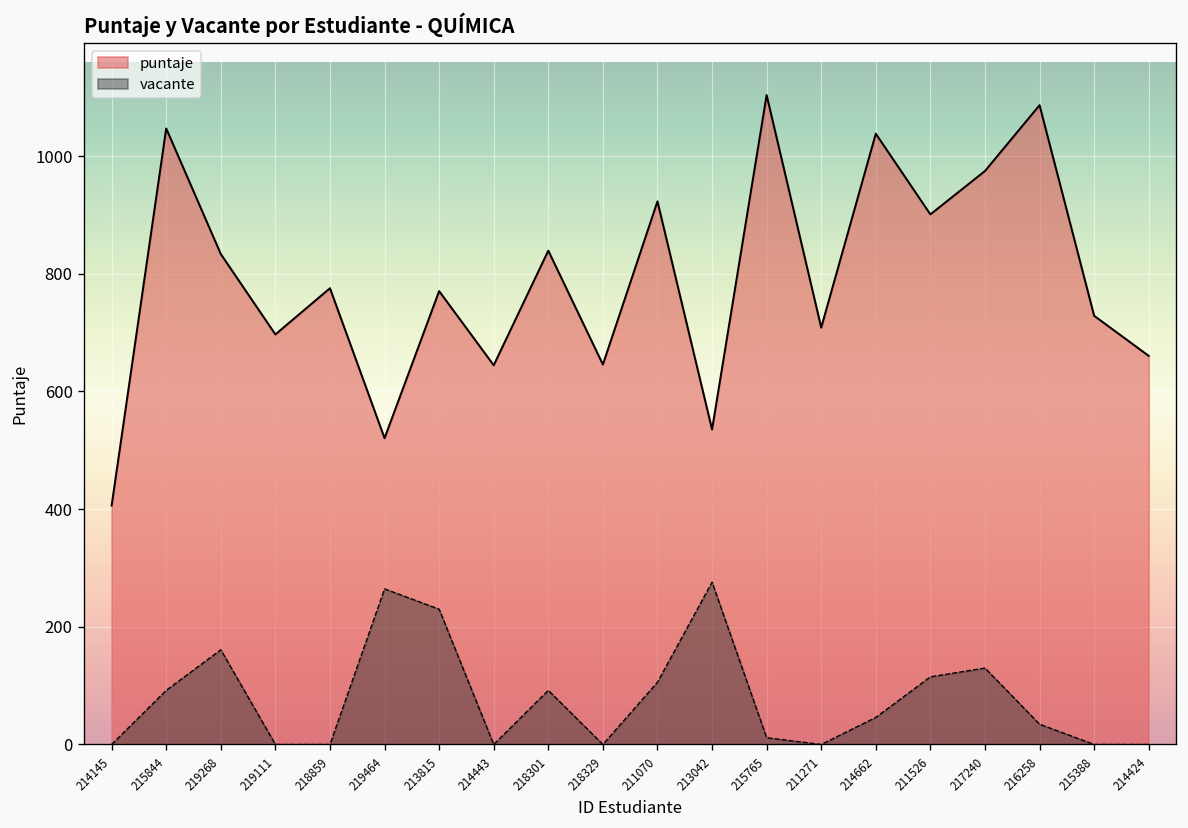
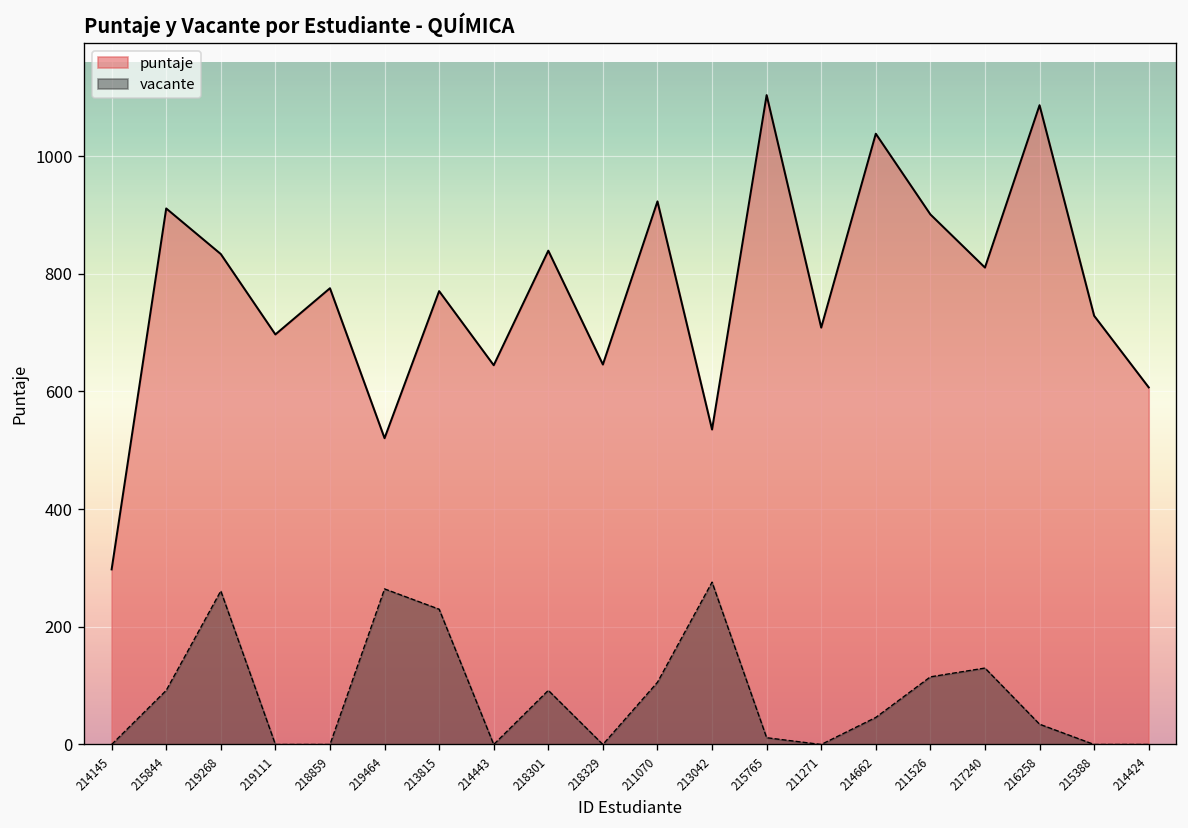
puntaje, 214145: 410 -> 300
puntaje, 215844: 1050 -> 910
vacante, 219268: 160 -> 260
puntaje, 217240: 970 -> 810
puntaje, 214424: 660 -> 610
